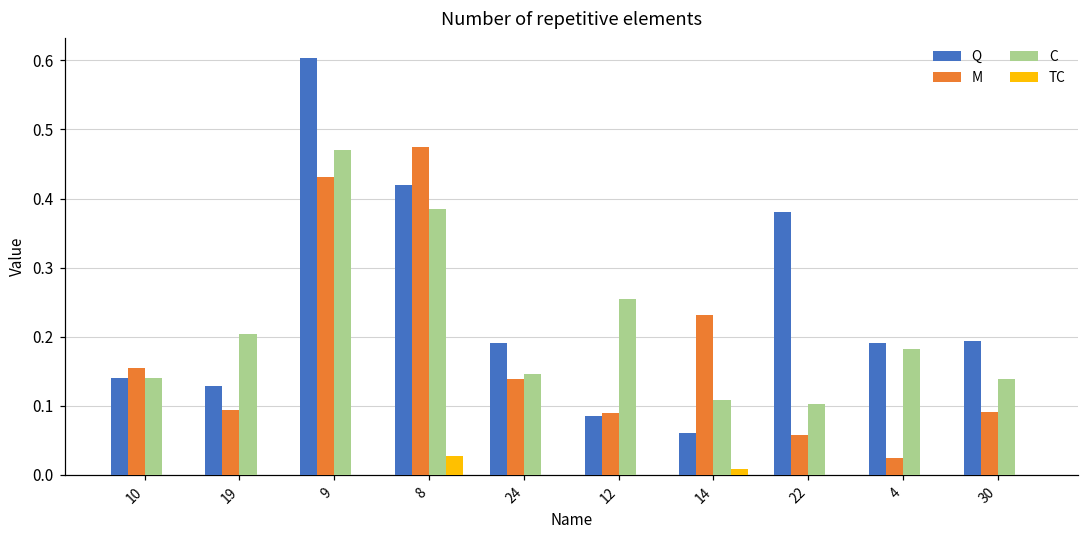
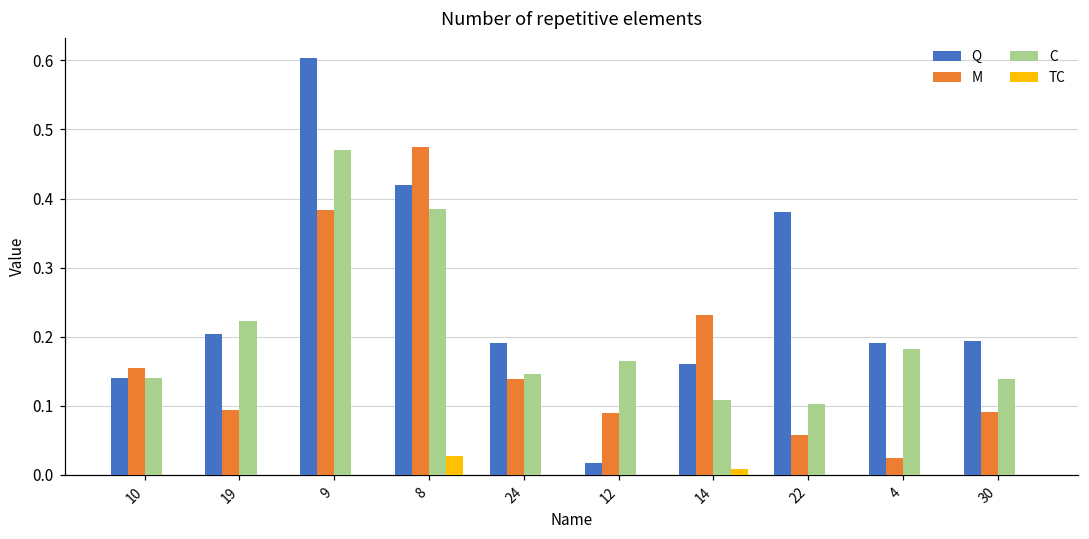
Q, 19: 0.13 -> 0.20
C, 19: 0.20 -> 0.22
M, 9: 0.43 -> 0.38
Q, 12: 0.09 -> 0.02
C, 12: 0.26 -> 0.17
Q, 14: 0.06 -> 0.16
